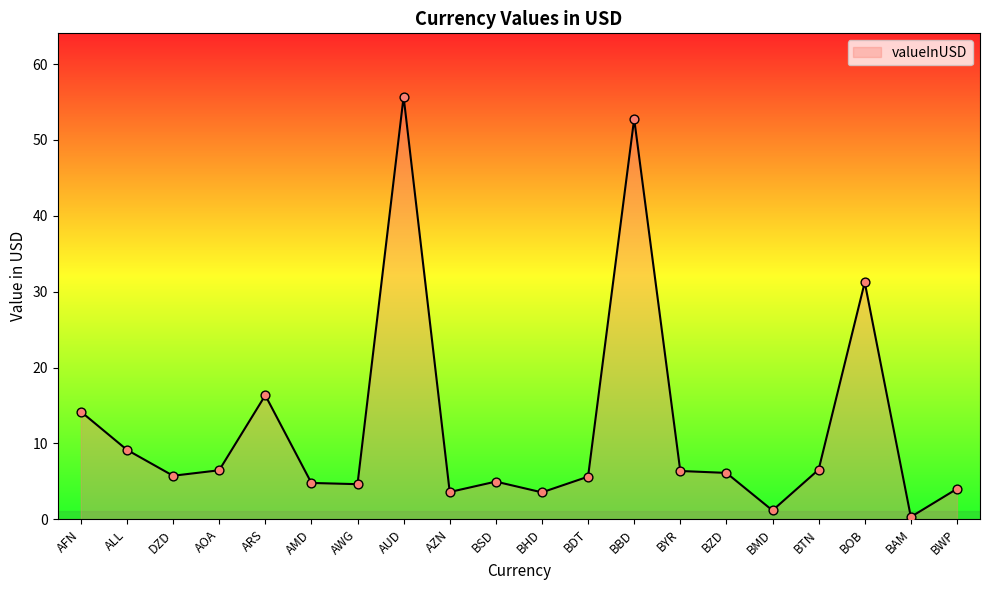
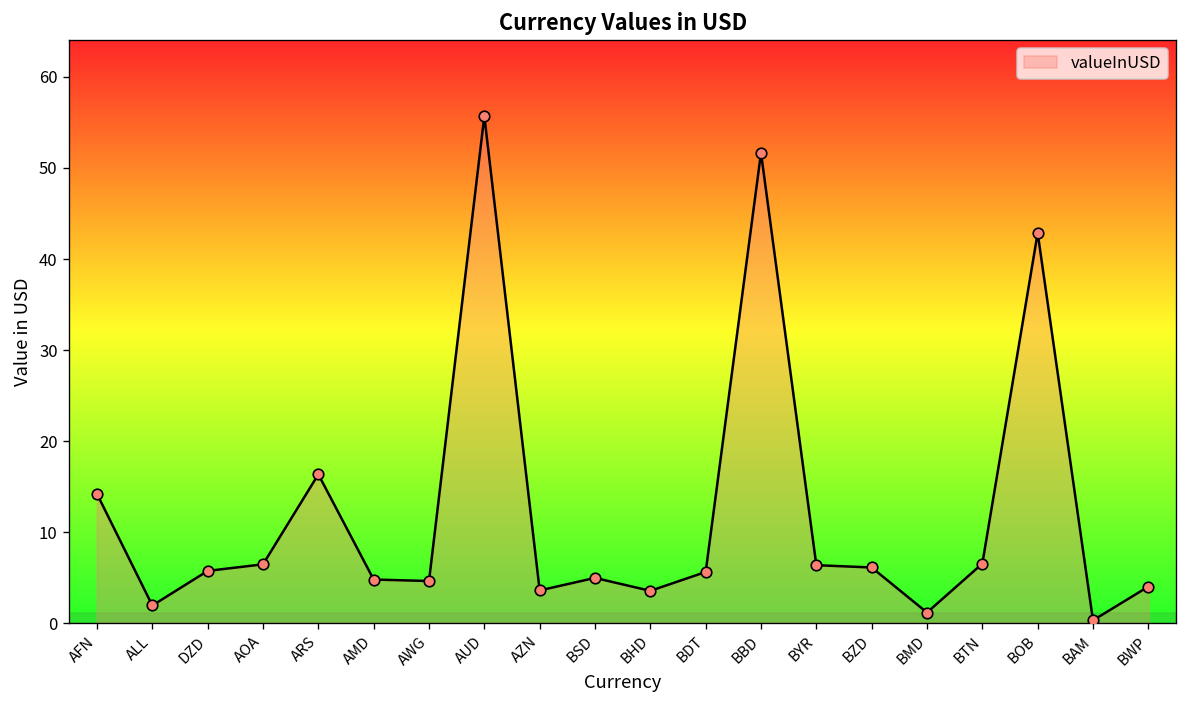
ALL: 9 -> 2
BBD: 53 -> 52
BOB: 31 -> 43
